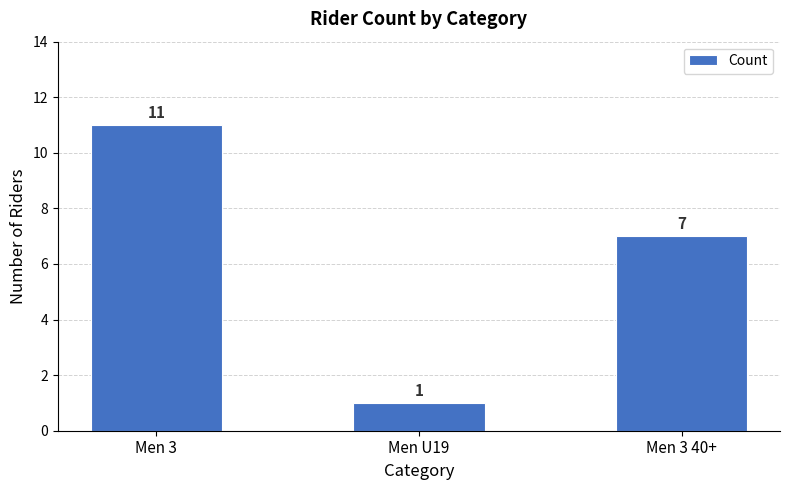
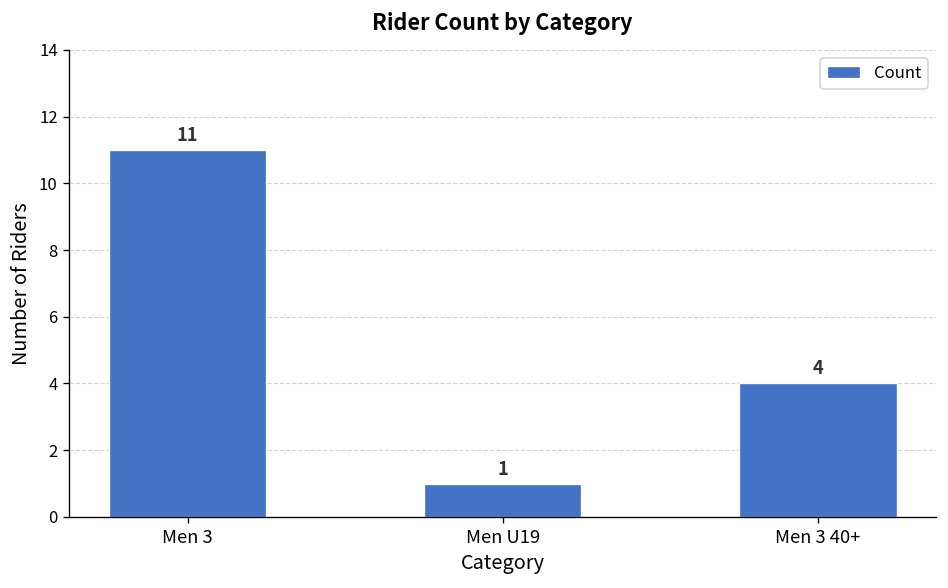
Men 3 40+: 7 -> 4
